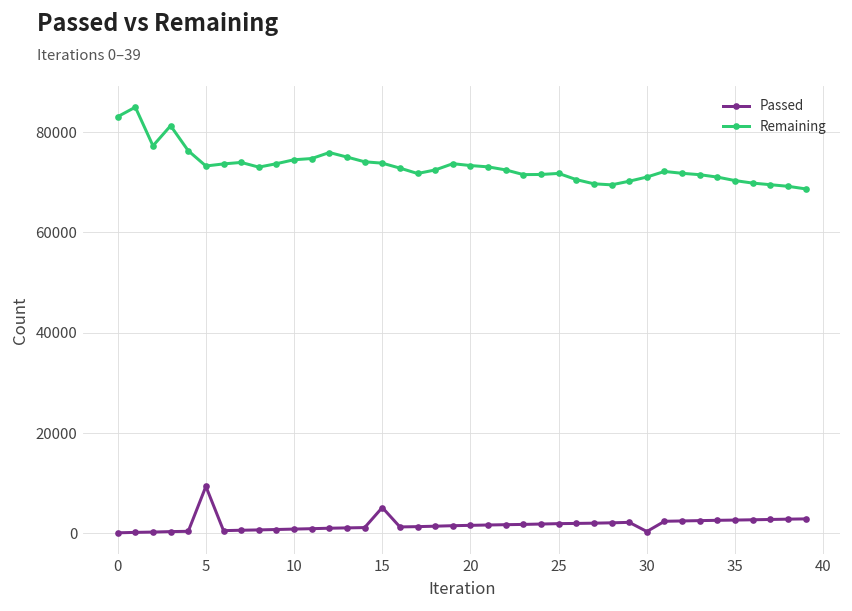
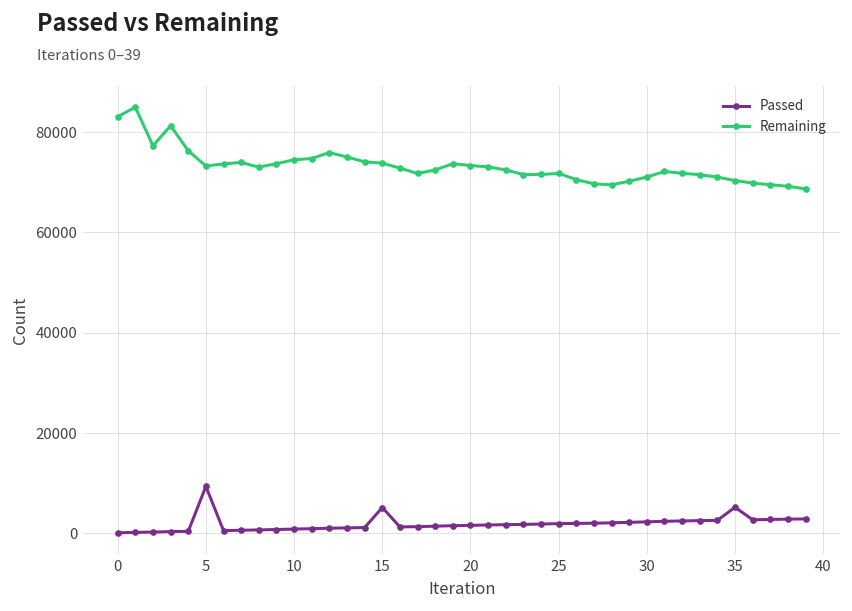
Passed, 30: 0 -> 2000
Passed, 35: 3000 -> 5000
